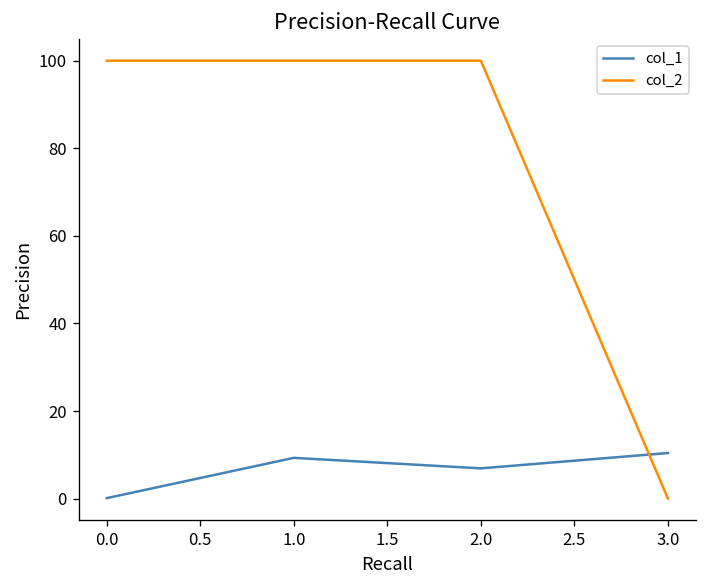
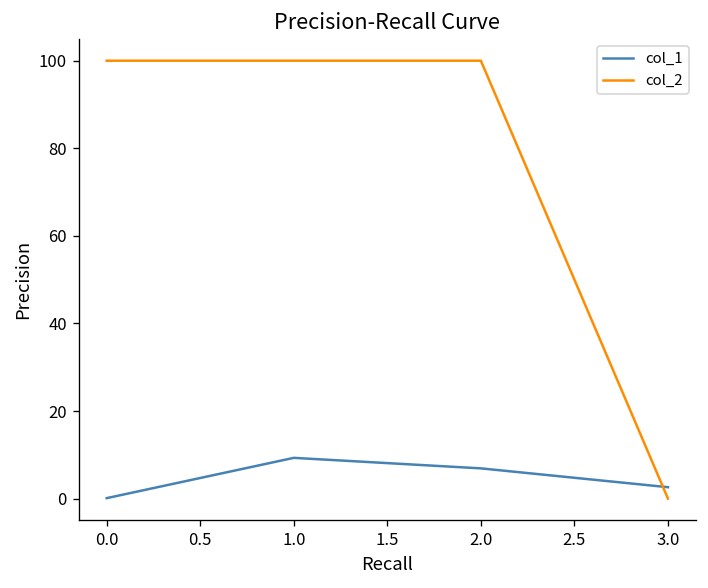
col_1, 3.0: 10 -> 3
